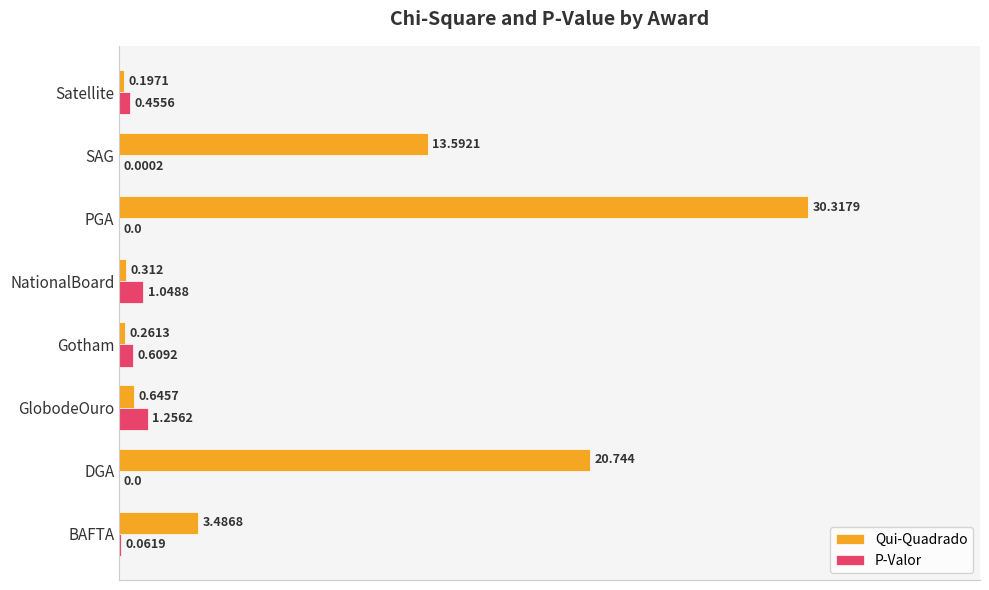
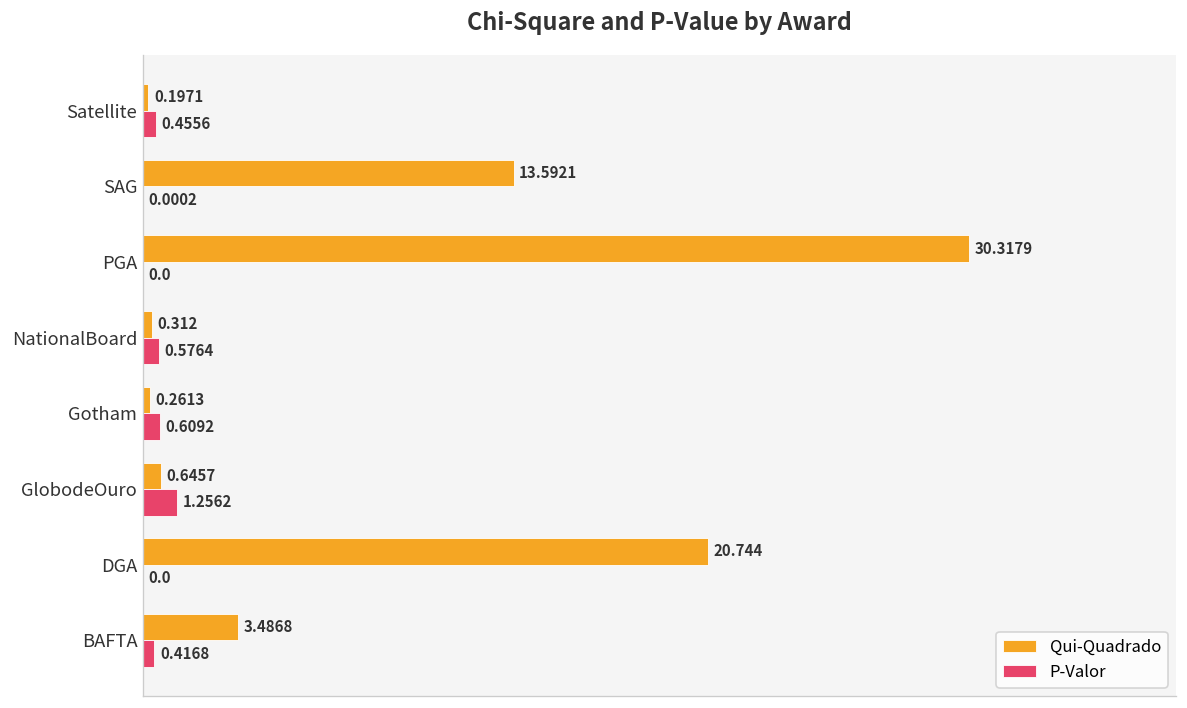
P-Valor, NationalBoard: 1.0488 -> 0.5764
P-Valor, BAFTA: 0.0619 -> 0.4168
